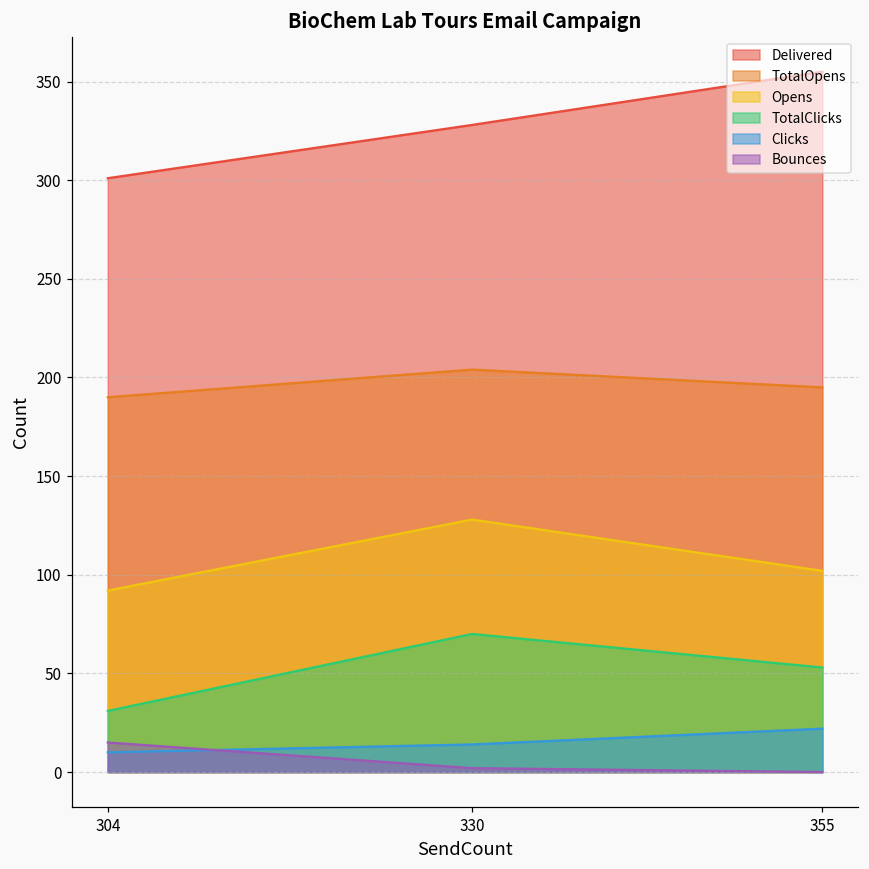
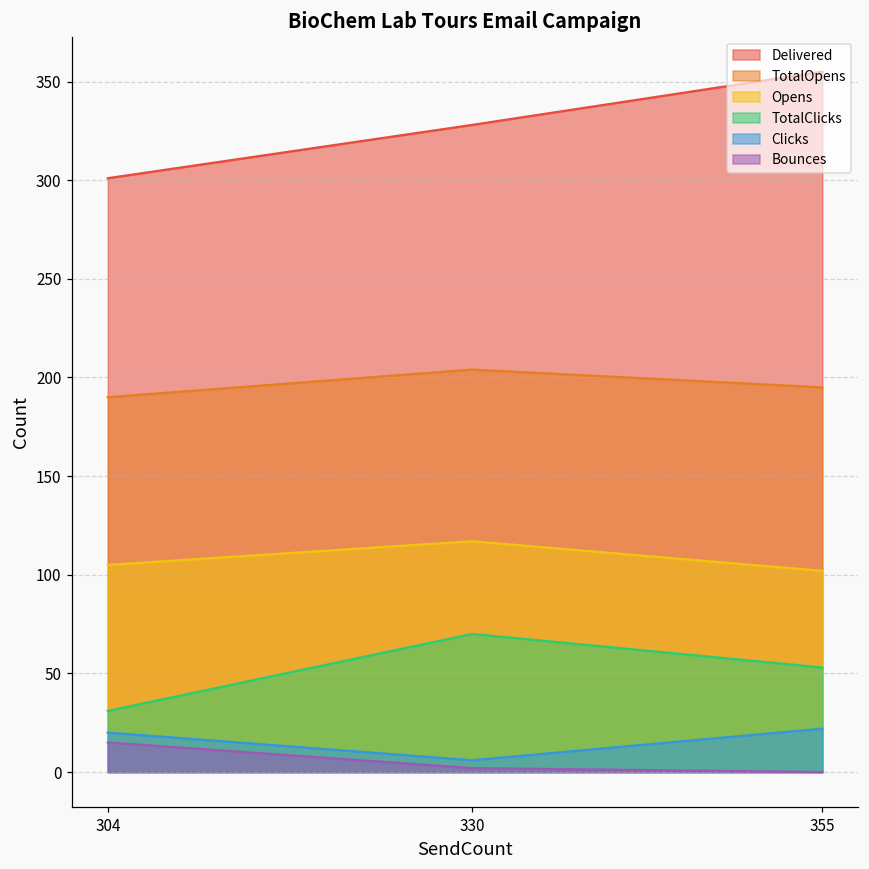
Opens, 304: 92 -> 105
Clicks, 304: 10 -> 20
Opens, 330: 128 -> 117
Clicks, 330: 14 -> 6
